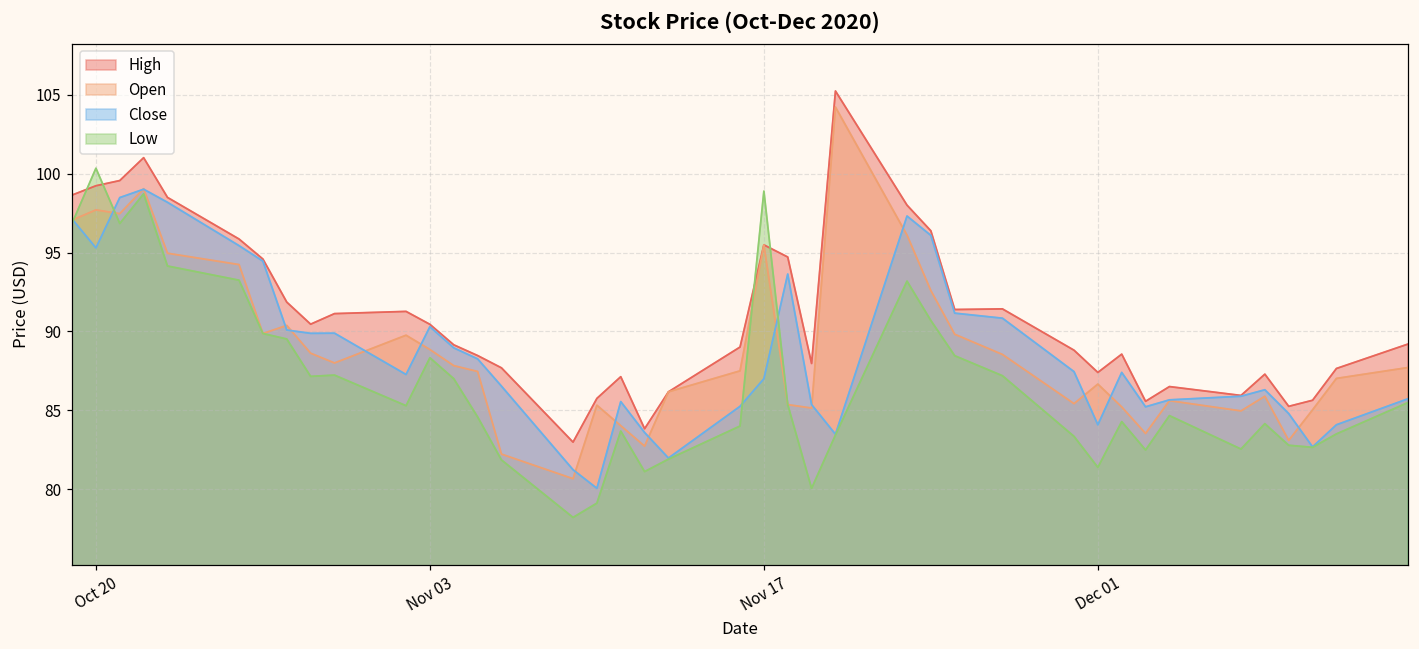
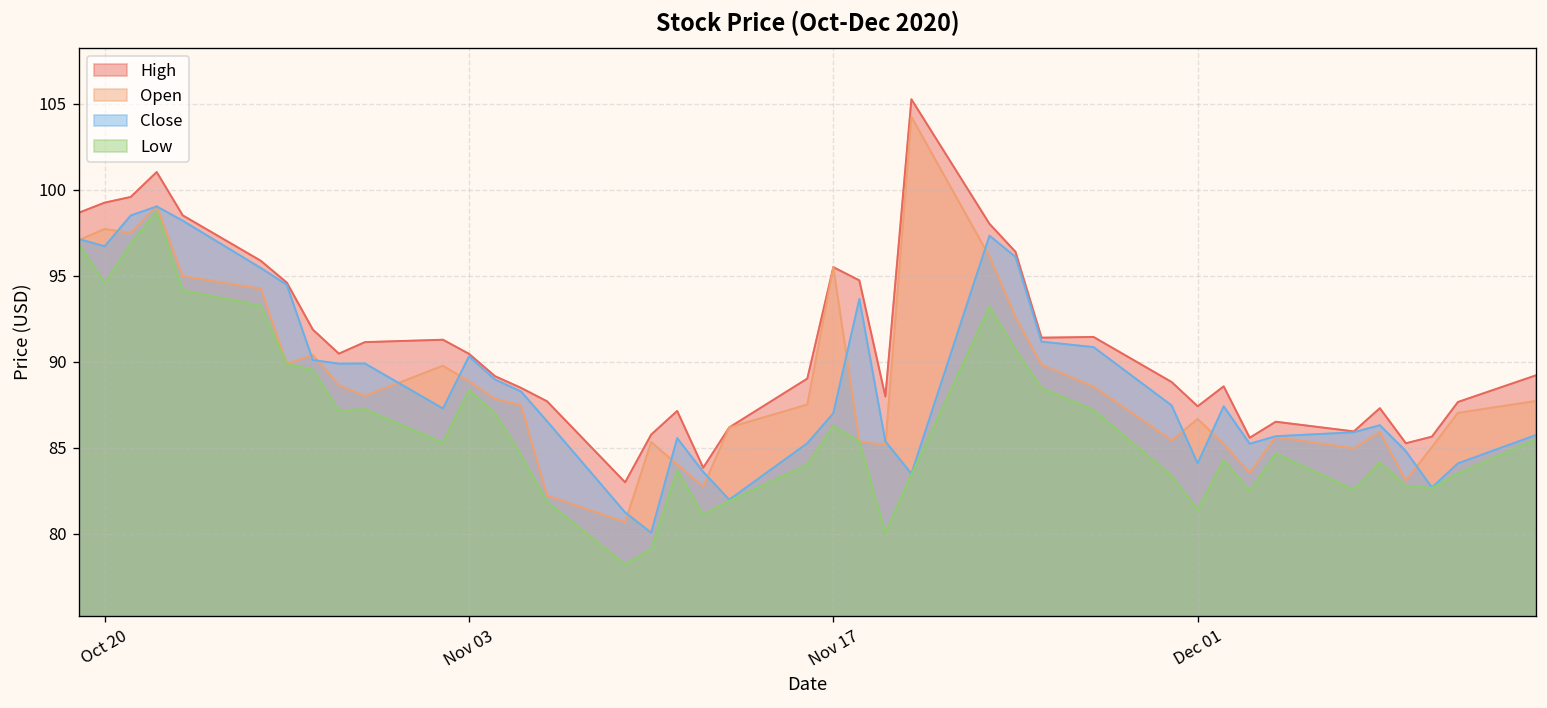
Close, Oct 20: 95.3 -> 96.7
Low, Oct 20: 100.4 -> 94.6
Low, Nov 17: 98.9 -> 86.3
